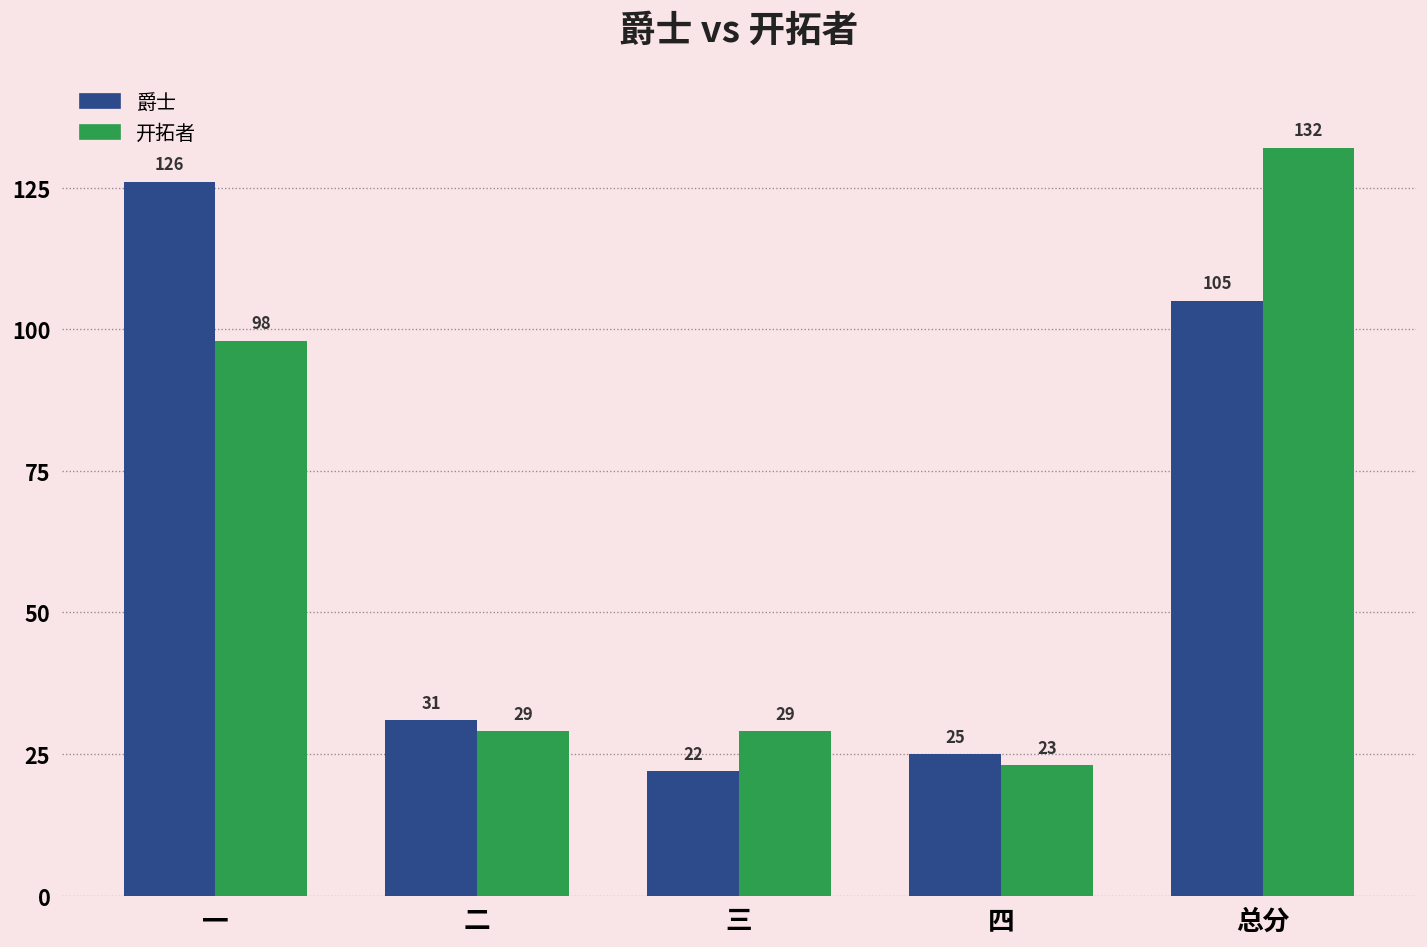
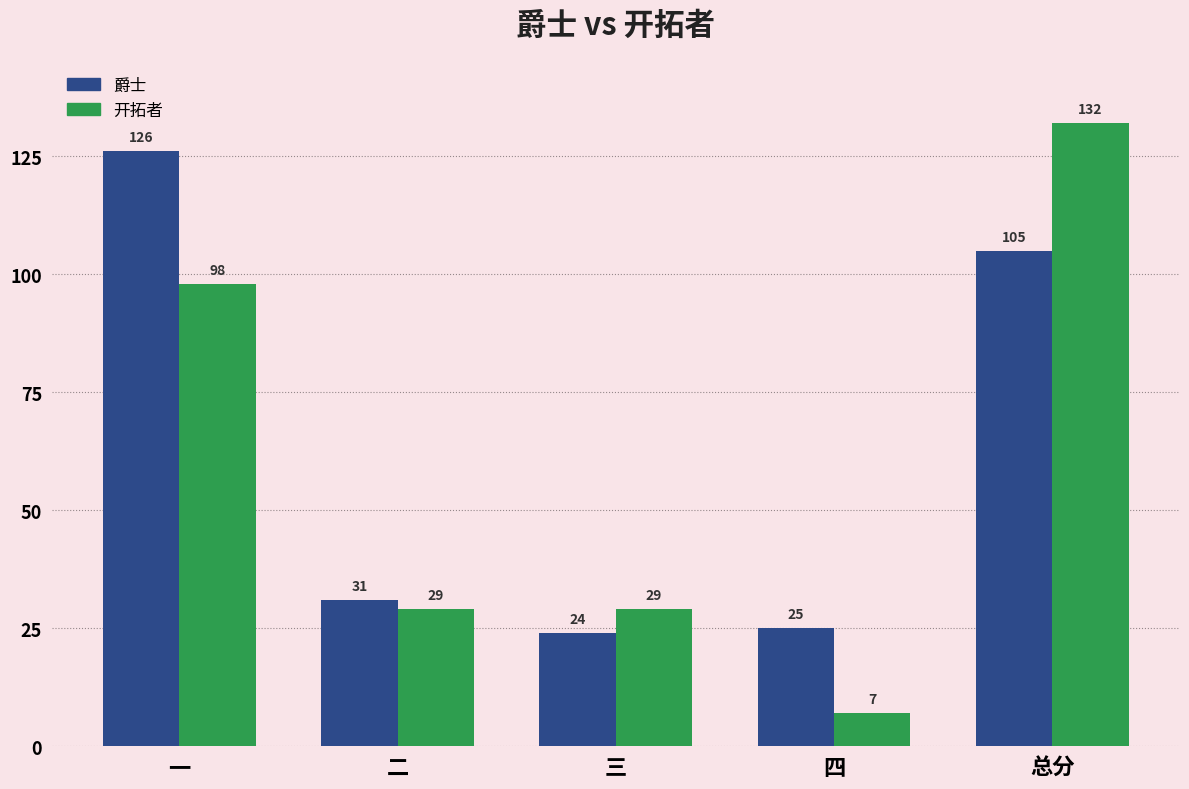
爵士, 三: 22 -> 24
开拓者, 四: 23 -> 7
